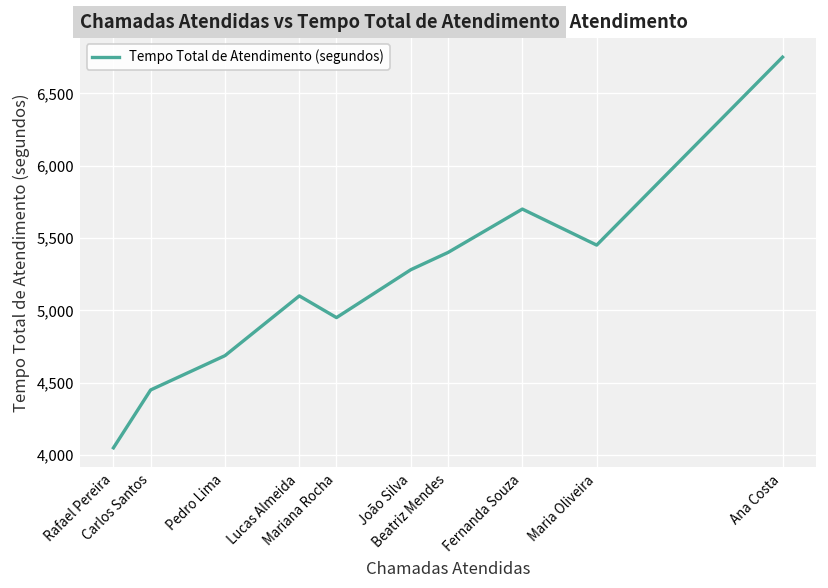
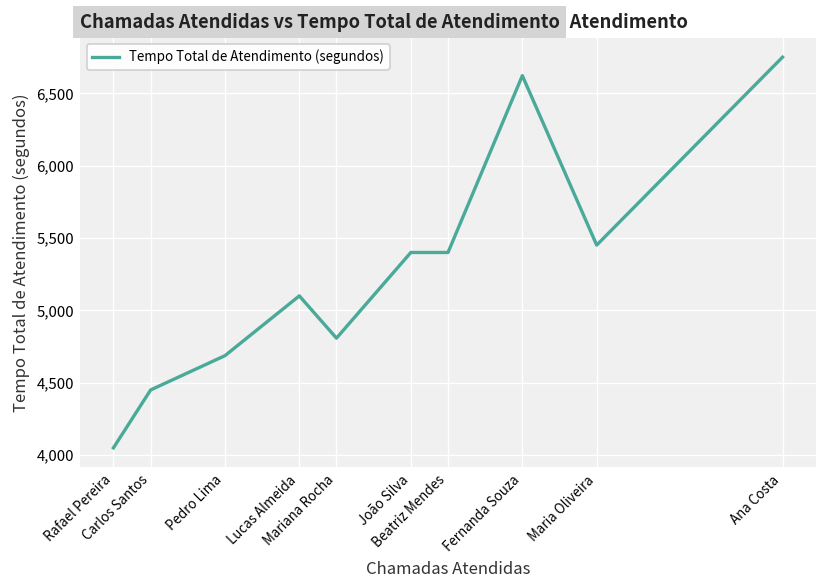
Mariana Rocha: 4,950 -> 4,810
João Silva: 5,280 -> 5,400
Fernanda Souza: 5,700 -> 6,620
